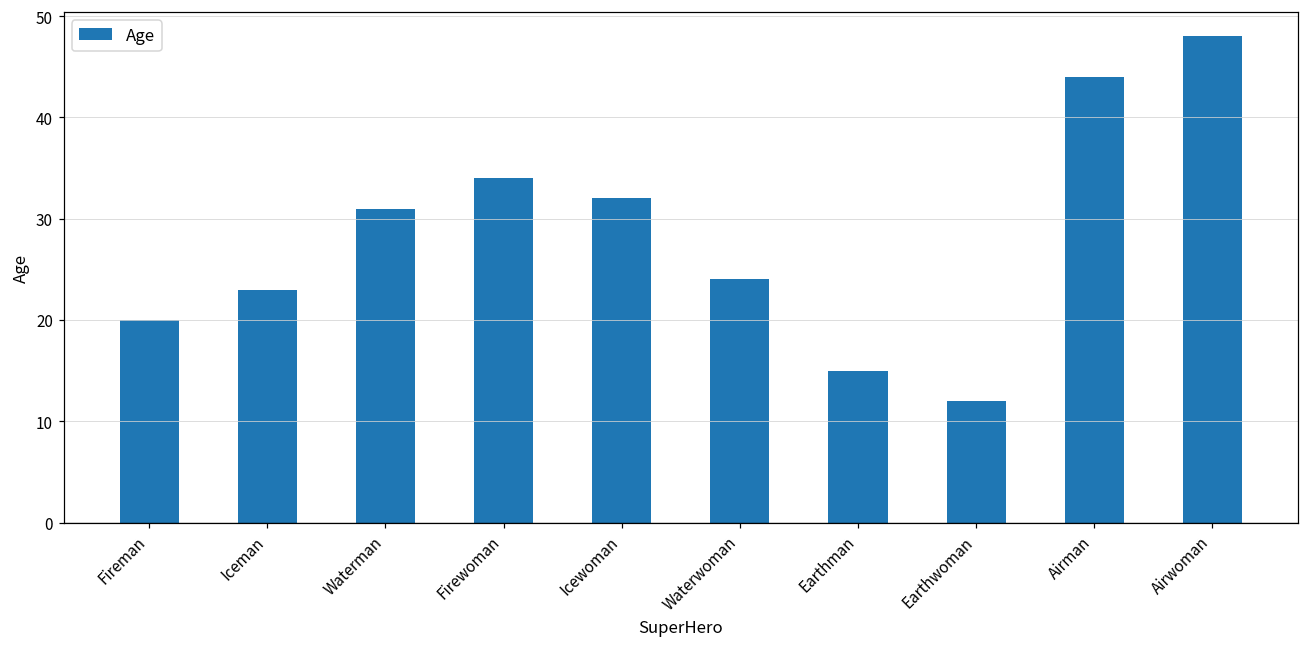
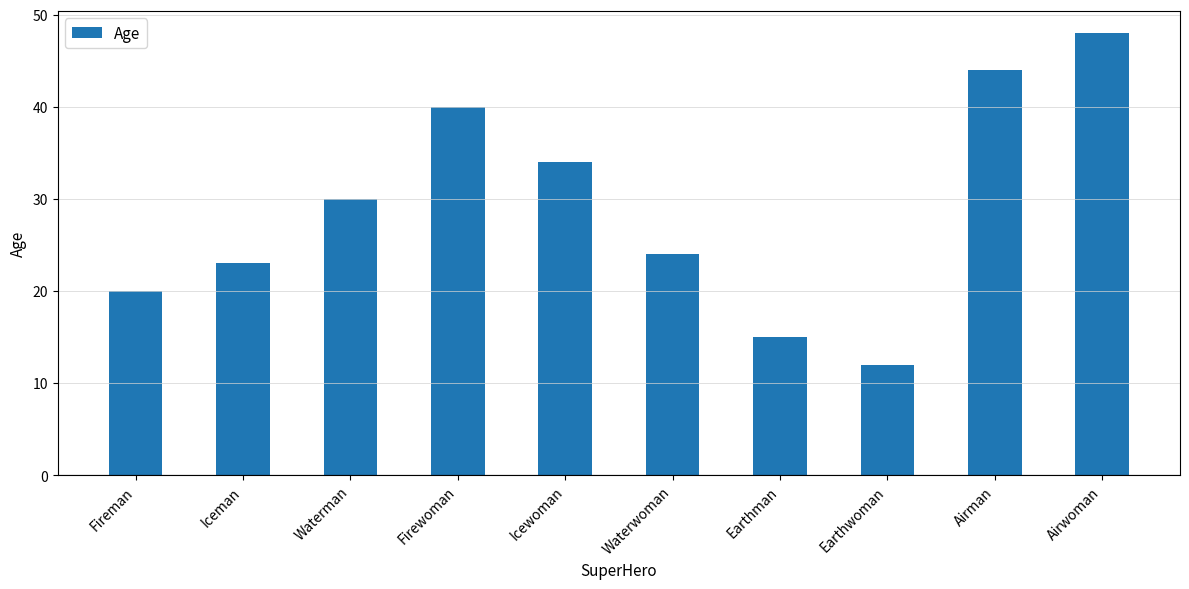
Waterman: 31 -> 30
Firewoman: 34 -> 40
Icewoman: 32 -> 34
